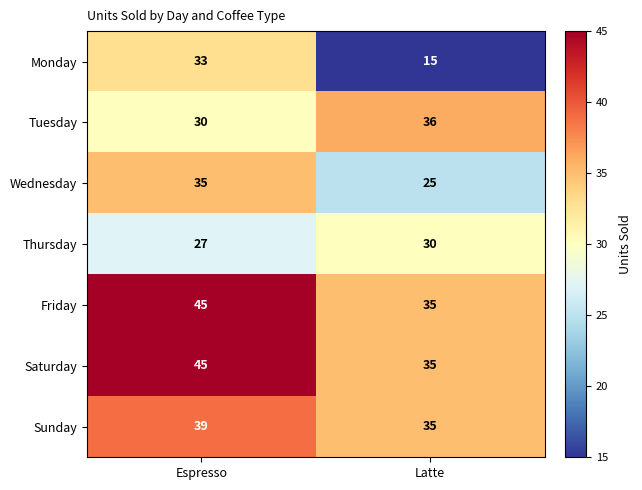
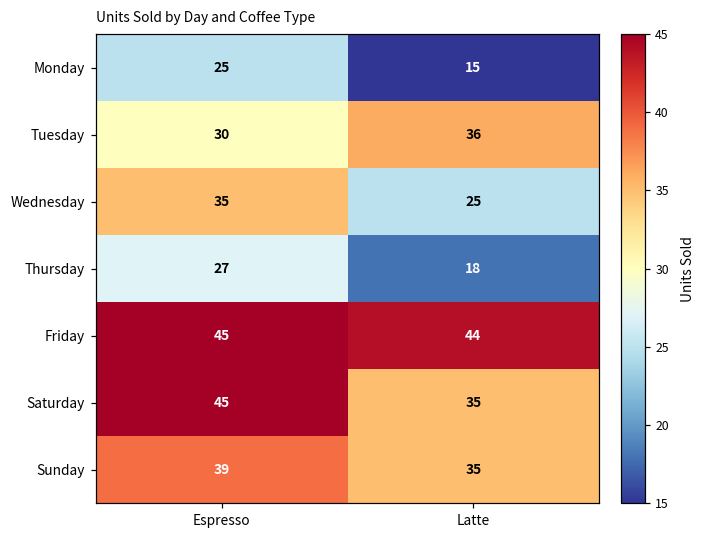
Monday, Espresso: 33 -> 25
Thursday, Latte: 30 -> 18
Friday, Latte: 35 -> 44
